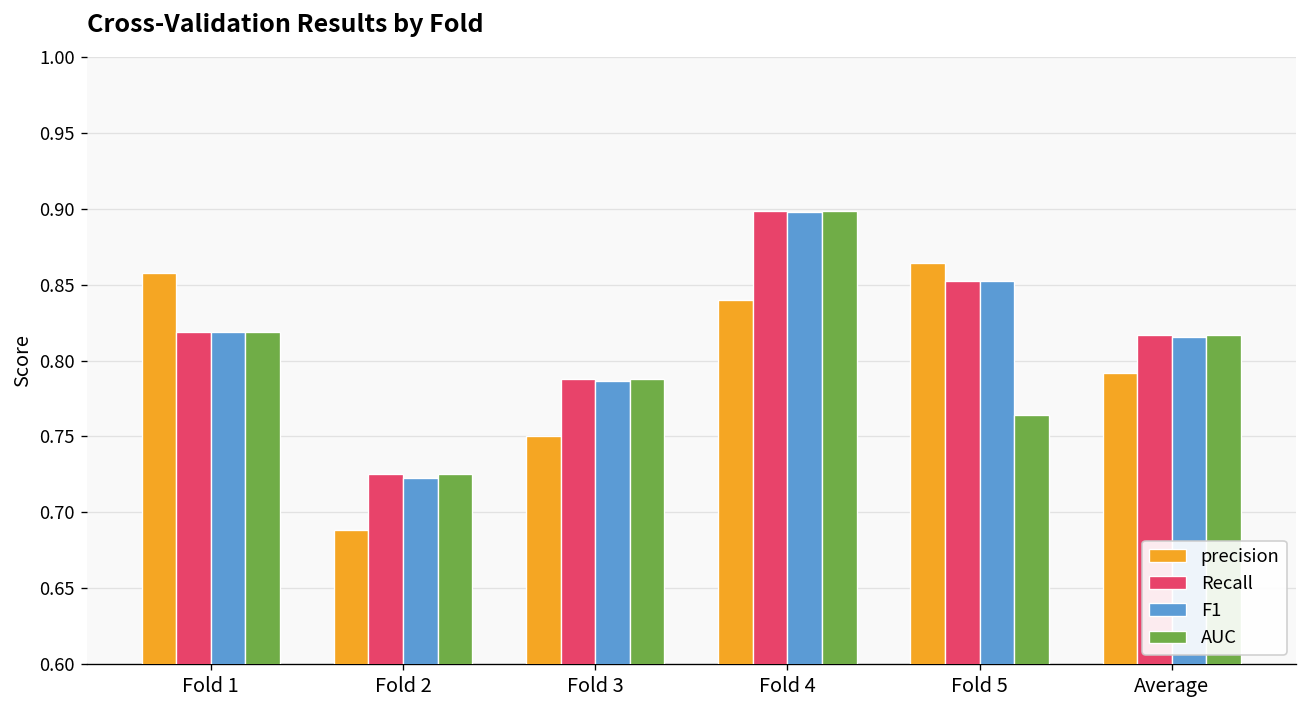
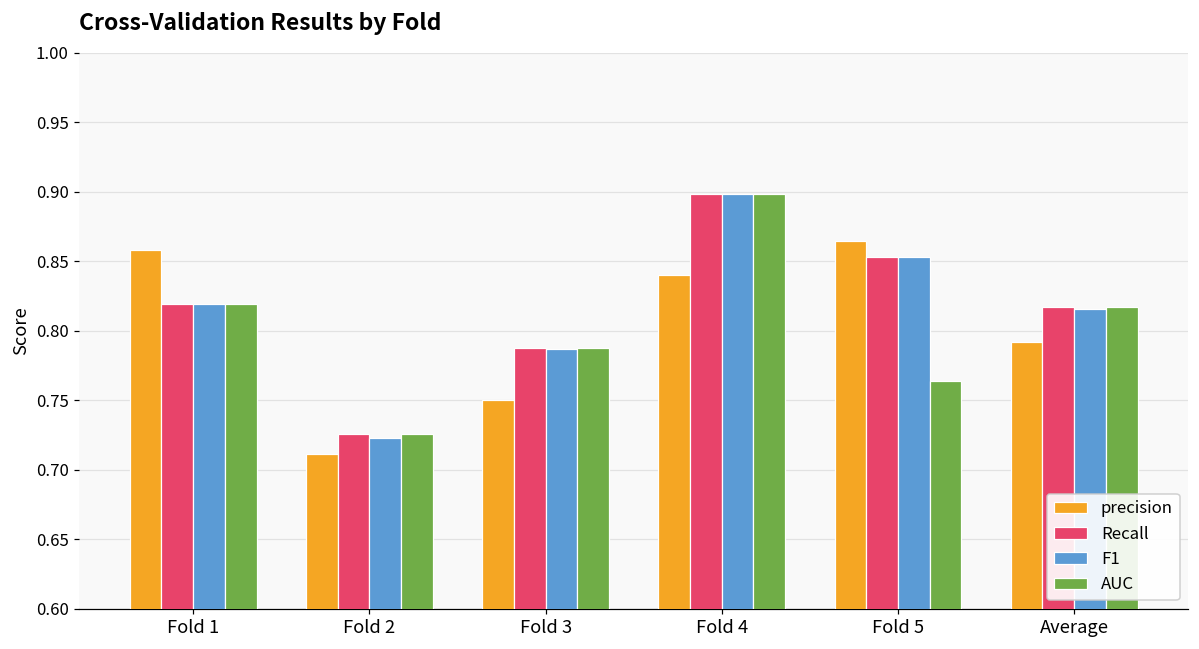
precision, Fold 2: 0.688 -> 0.712
